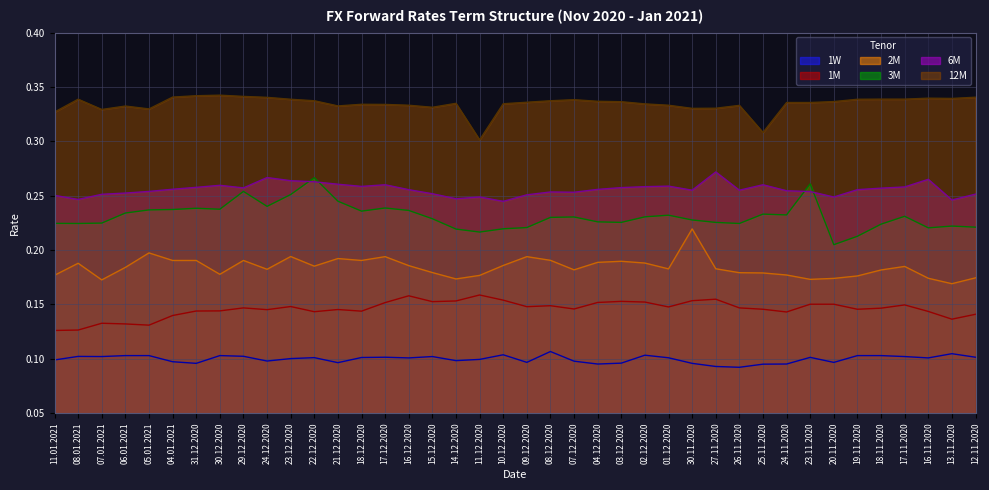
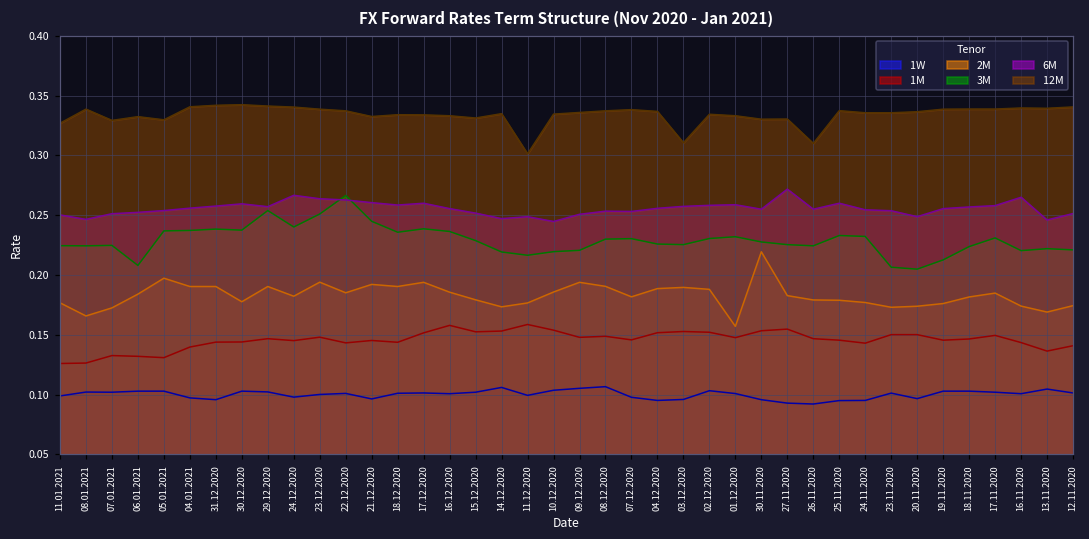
2M, 08.01.2021: 0.188 -> 0.166
3M, 06.01.2021: 0.234 -> 0.208
1W, 14.12.2020: 0.098 -> 0.106
1W, 09.12.2020: 0.097 -> 0.105
12M, 03.12.2020: 0.336 -> 0.311
2M, 01.12.2020: 0.183 -> 0.157
12M, 26.11.2020: 0.333 -> 0.310
12M, 25.11.2020: 0.308 -> 0.337
3M, 23.11.2020: 0.261 -> 0.207
